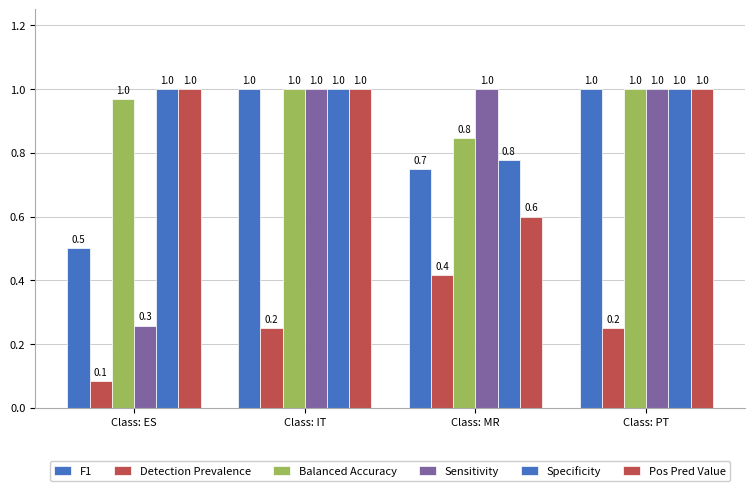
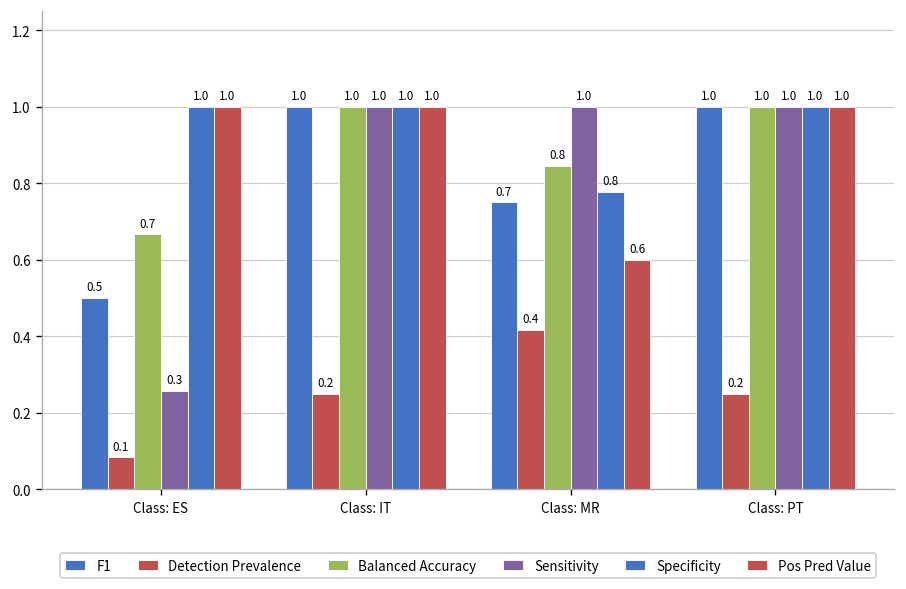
Balanced Accuracy, Class: ES: 1.0 -> 0.7
